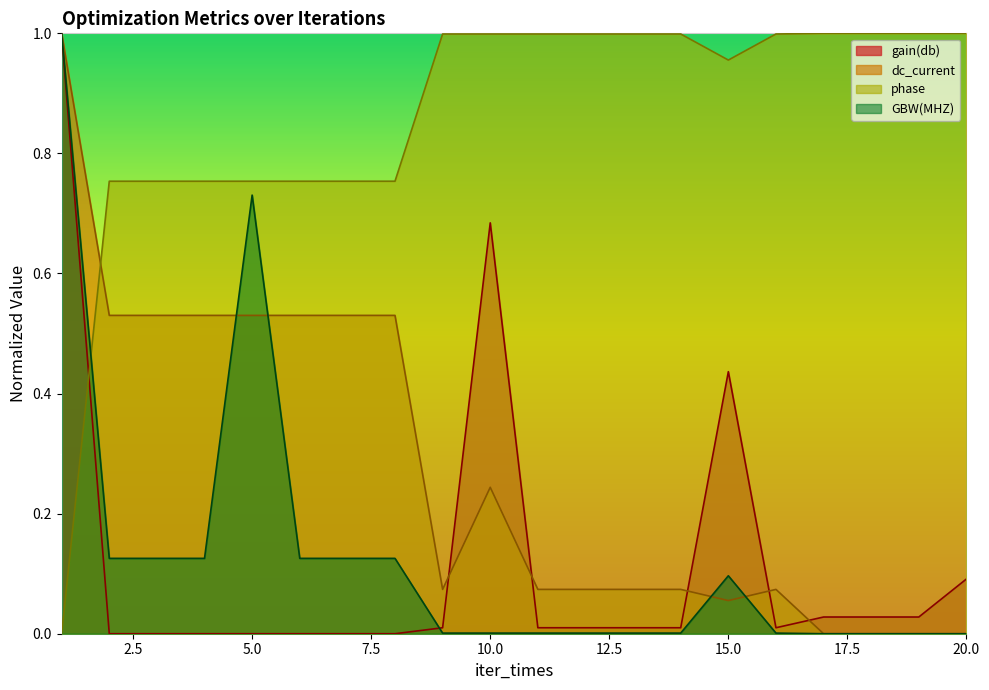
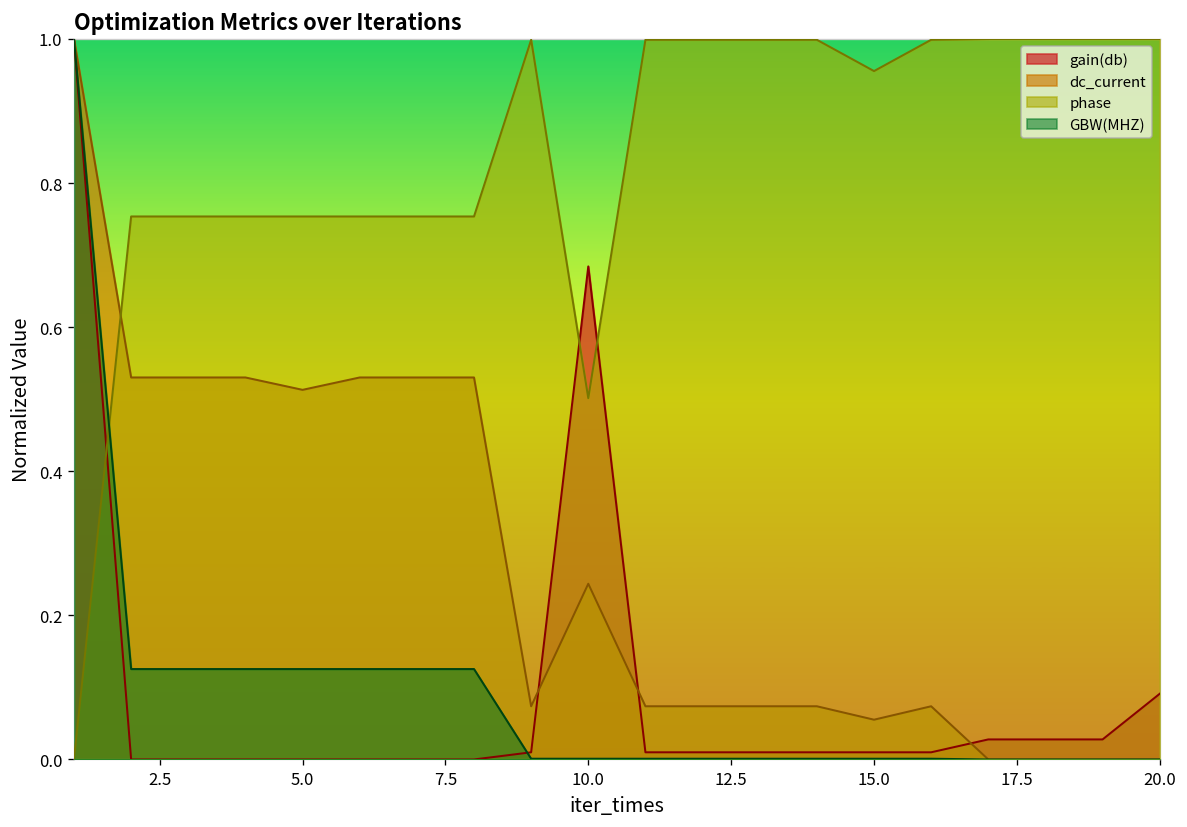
dc_current, 5.0: 0.53 -> 0.51
GBW(MHZ), 5.0: 0.73 -> 0.13
phase, 10.0: 1.00 -> 0.50
gain(db), 15.0: 0.44 -> 0.01
GBW(MHZ), 15.0: 0.10 -> 0.00
